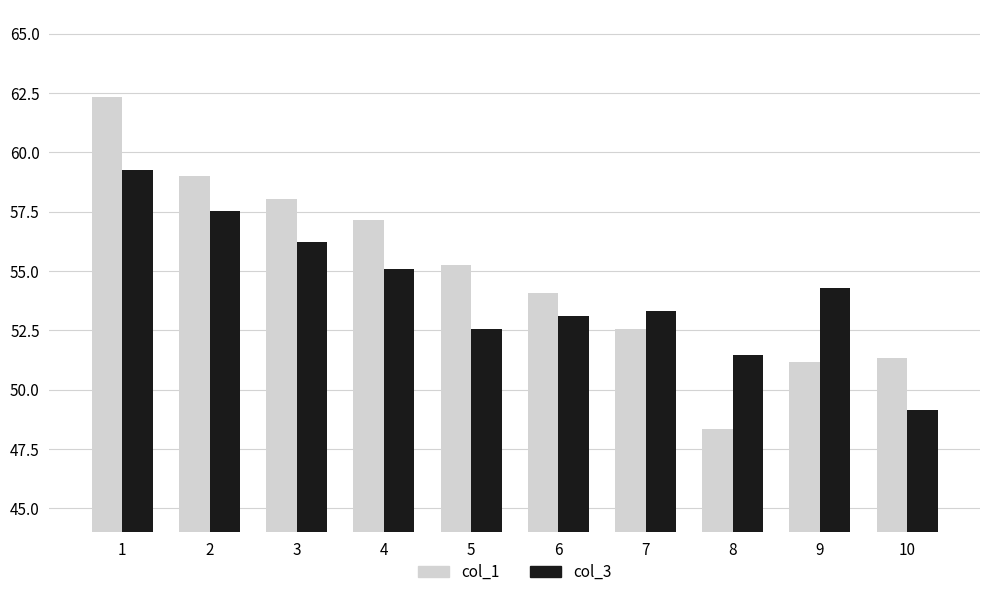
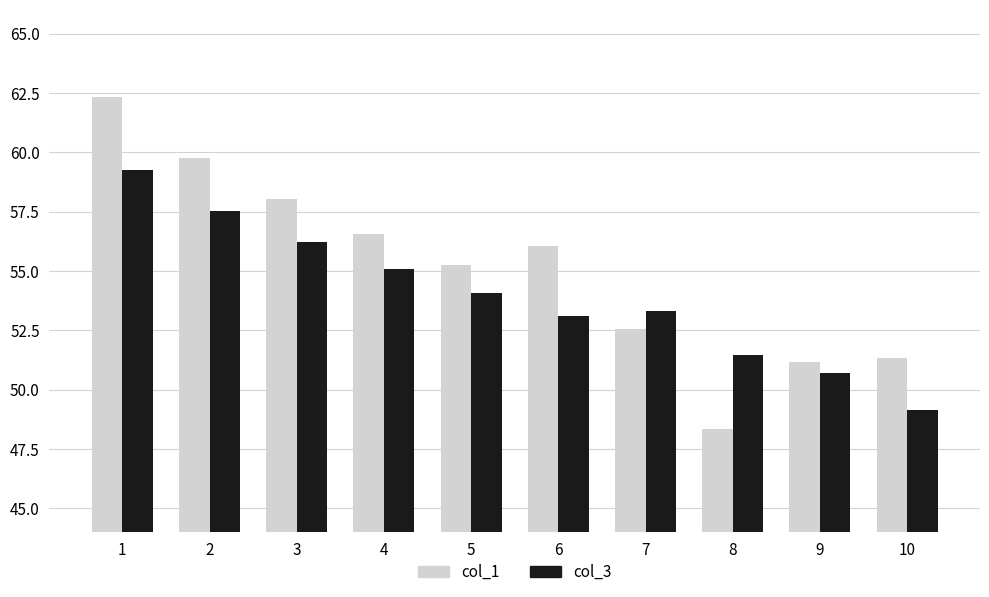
col_1, 2: 59.0 -> 59.8
col_1, 4: 57.2 -> 56.5
col_3, 5: 52.5 -> 54.1
col_1, 6: 54.1 -> 56.1
col_3, 9: 54.3 -> 50.7
